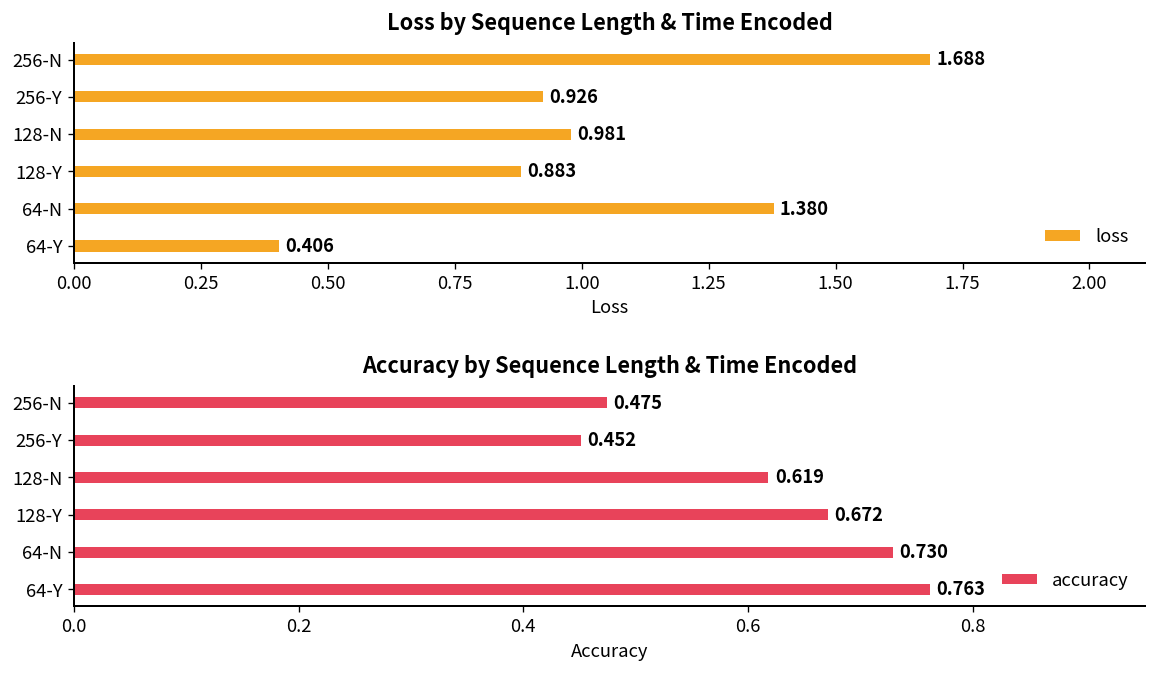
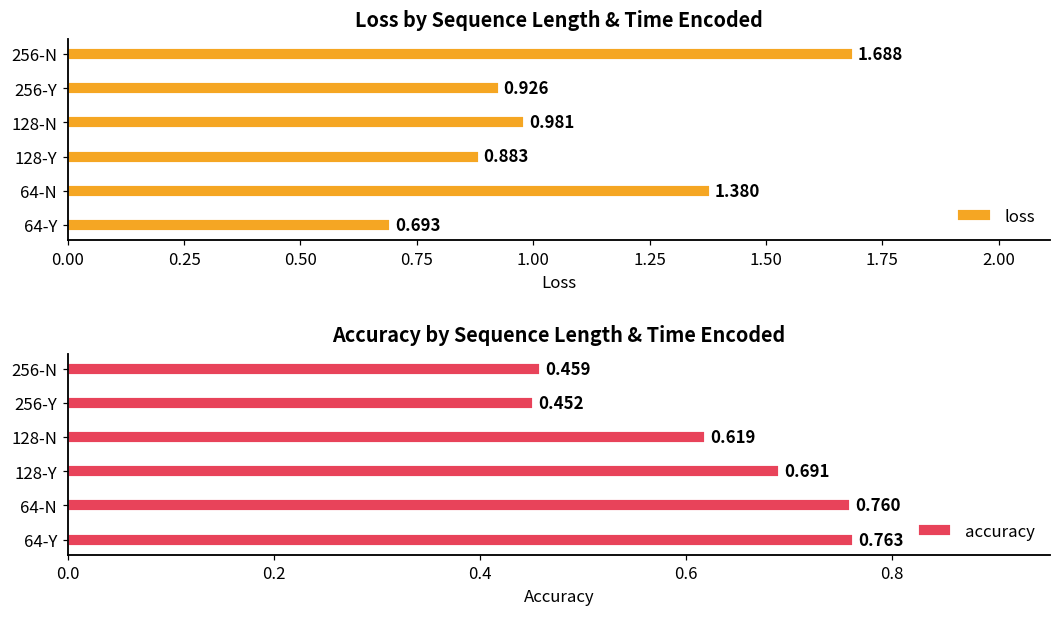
Loss by Sequence Length & Time Encoded, 64-Y: 0.406 -> 0.693
Accuracy by Sequence Length & Time Encoded, 256-N: 0.475 -> 0.459
Accuracy by Sequence Length & Time Encoded, 128-Y: 0.672 -> 0.691
Accuracy by Sequence Length & Time Encoded, 64-N: 0.730 -> 0.760
